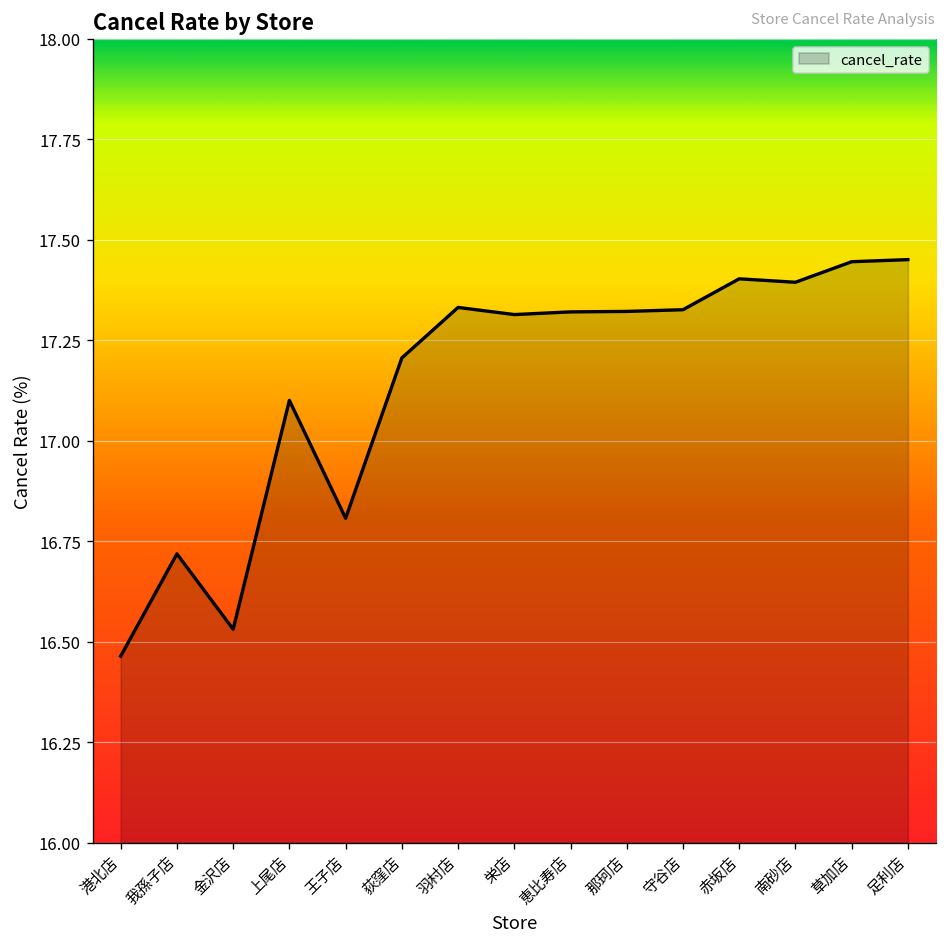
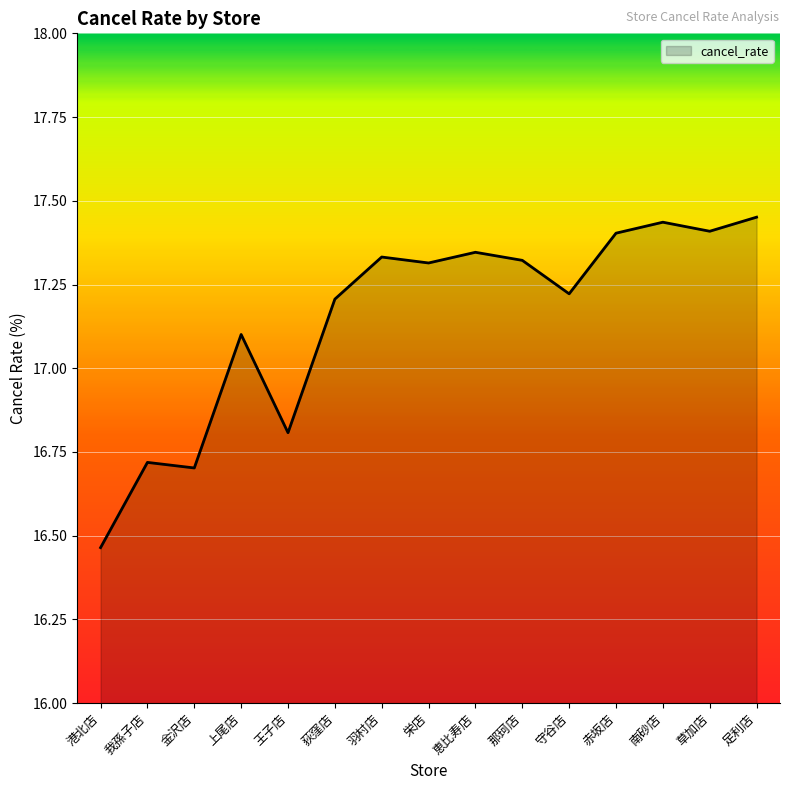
金沢店: 16.53 -> 16.70
恵比寿店: 17.32 -> 17.35
守谷店: 17.33 -> 17.22
南砂店: 17.39 -> 17.44
草加店: 17.45 -> 17.41
